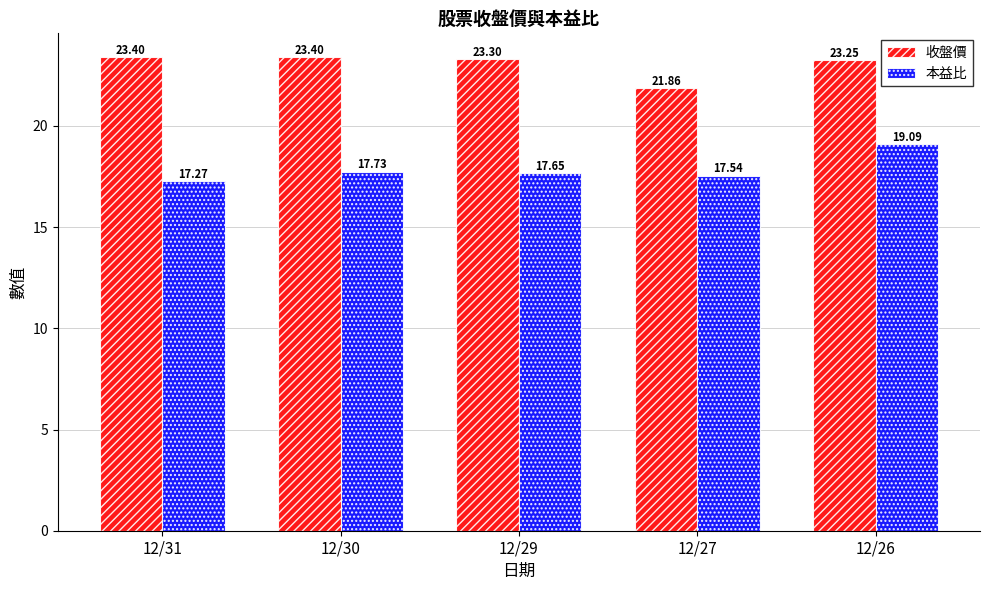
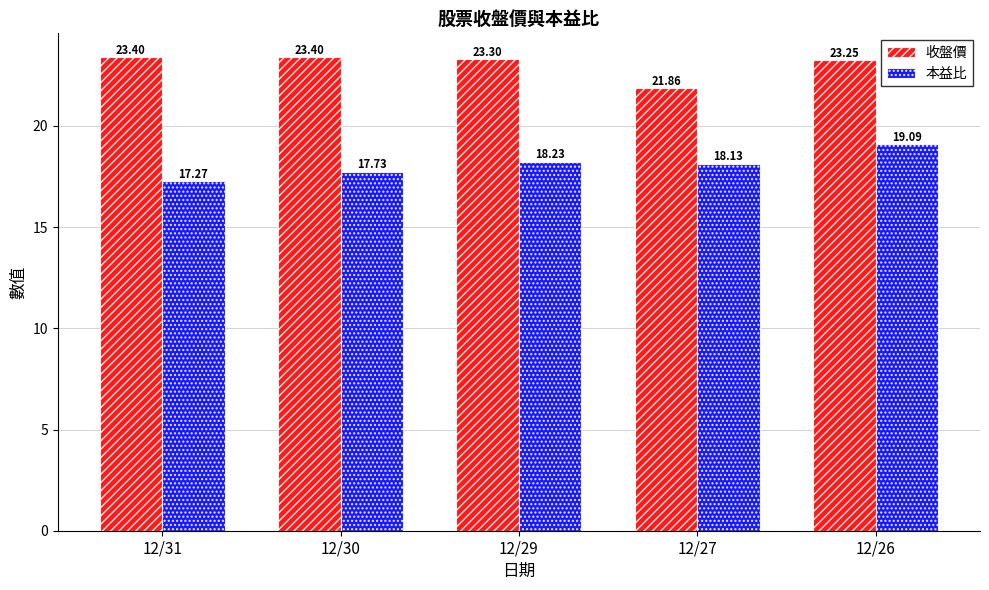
本益比, 12/29: 17.65 -> 18.23
本益比, 12/27: 17.54 -> 18.13
